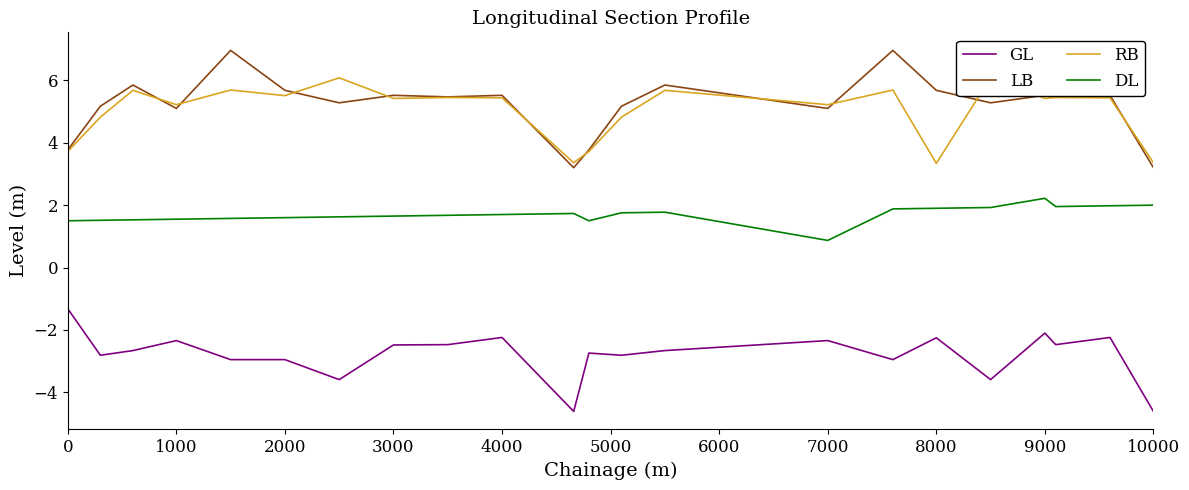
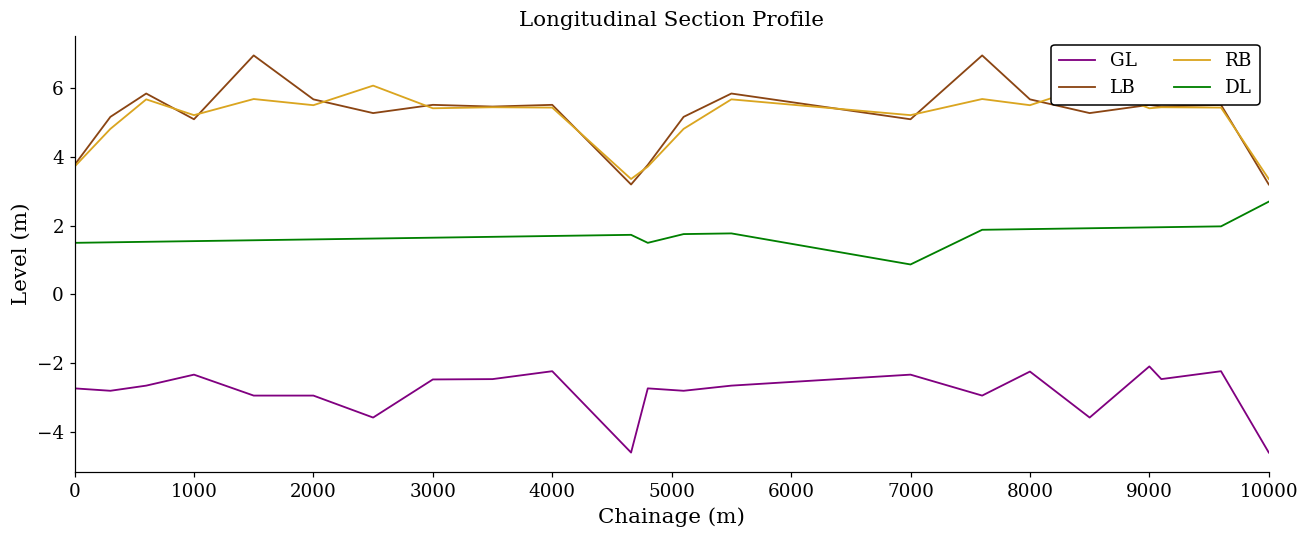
GL, 0: -1.3 -> -2.7
RB, 8000: 3.3 -> 5.5
DL, 9000: 2.2 -> 2.0
DL, 10000: 2.0 -> 2.7
